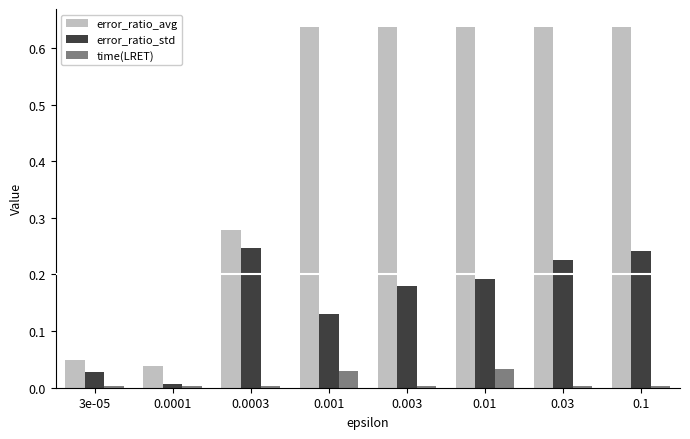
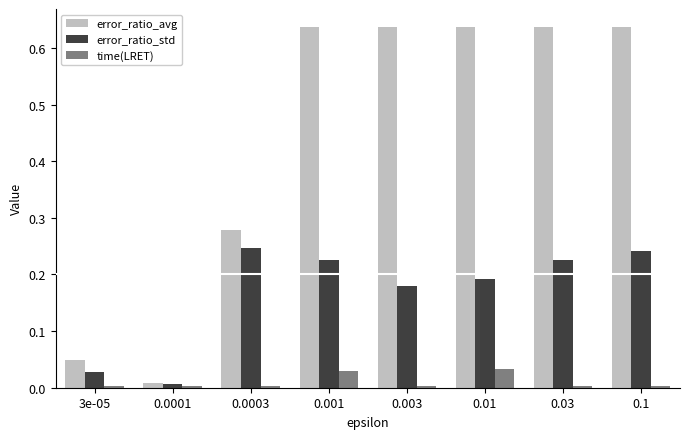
error_ratio_avg, 0.0001: 0.04 -> 0.01
error_ratio_std, 0.001: 0.13 -> 0.23
